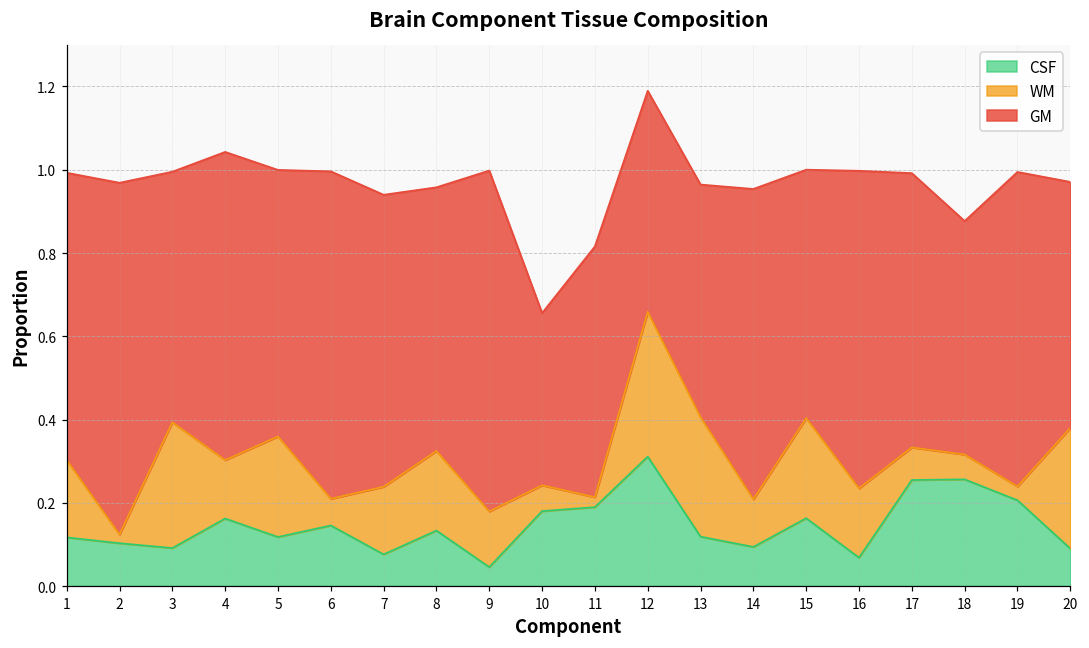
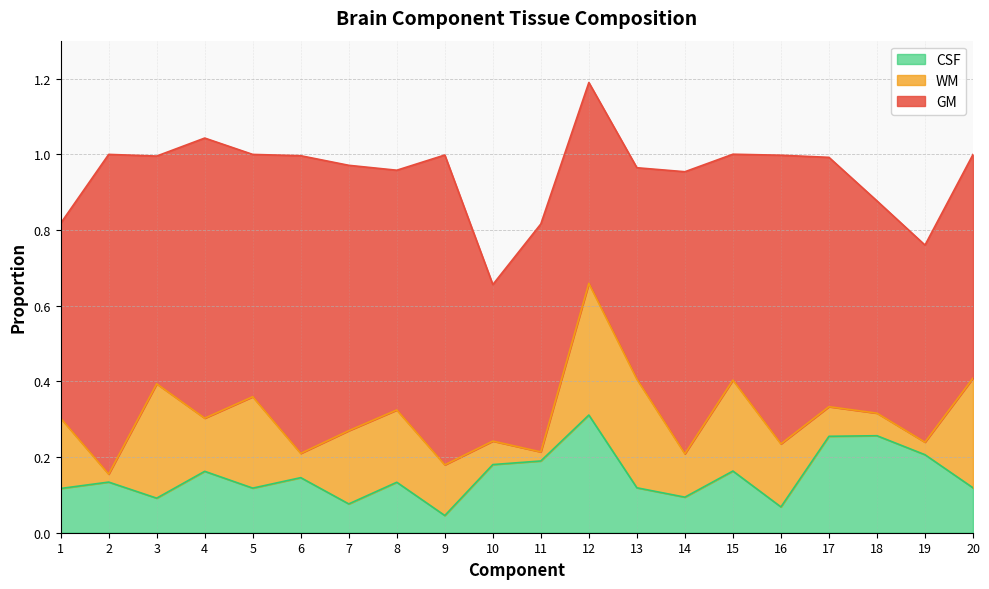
GM, 1: 0.69 -> 0.51
CSF, 2: 0.10 -> 0.13
WM, 7: 0.16 -> 0.19
GM, 19: 0.76 -> 0.52
CSF, 20: 0.09 -> 0.12
